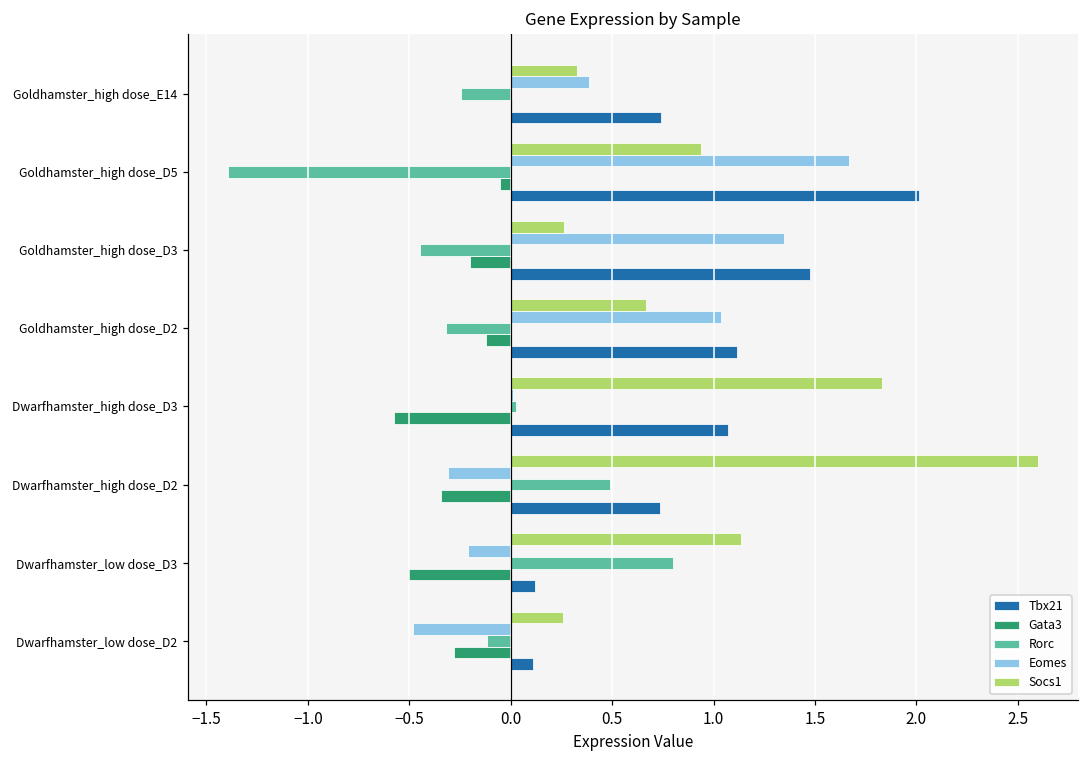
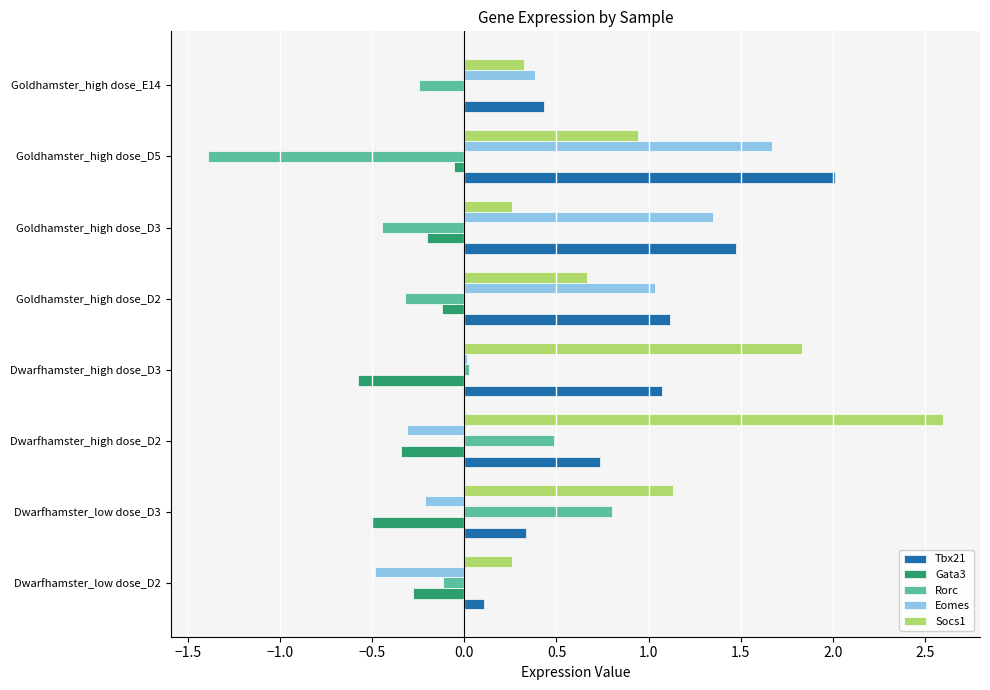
Tbx21, Goldhamster_high dose_E14: 0.74 -> 0.43
Tbx21, Dwarfhamster_low dose_D3: 0.12 -> 0.34
